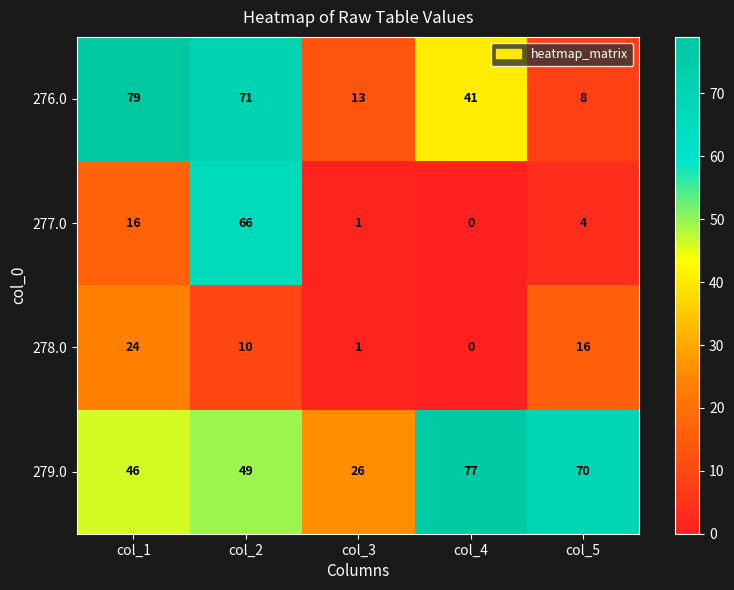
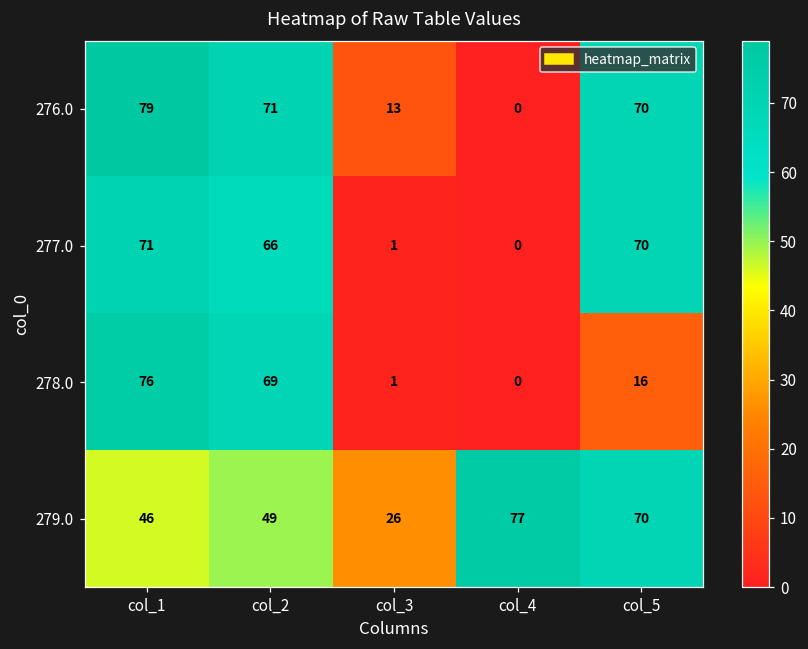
276.0, col_4: 41 -> 0
276.0, col_5: 8 -> 70
277.0, col_1: 16 -> 71
277.0, col_5: 4 -> 70
278.0, col_1: 24 -> 76
278.0, col_2: 10 -> 69
